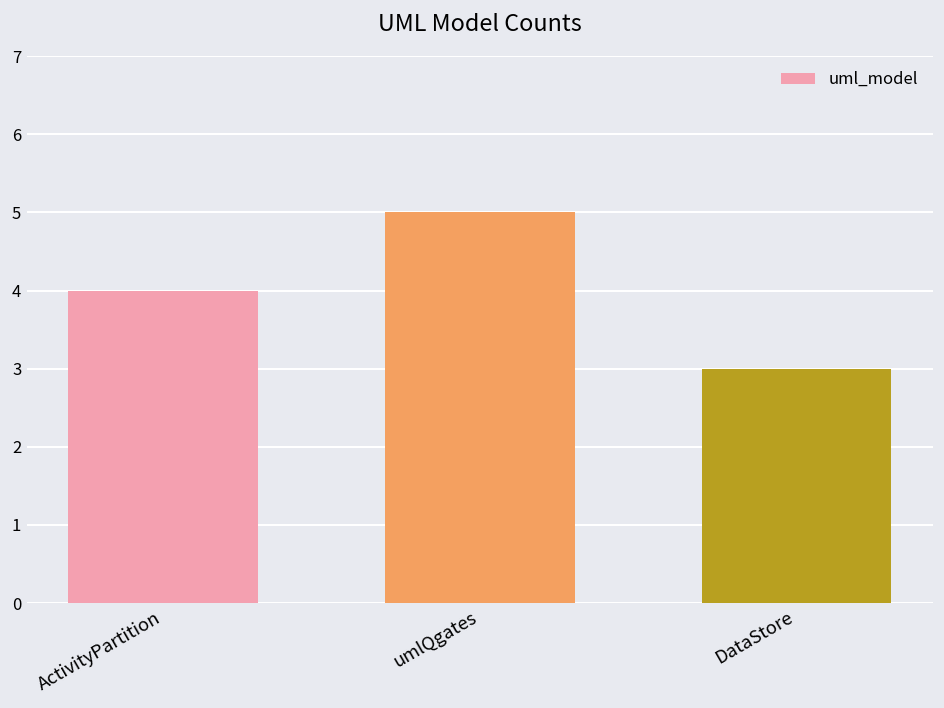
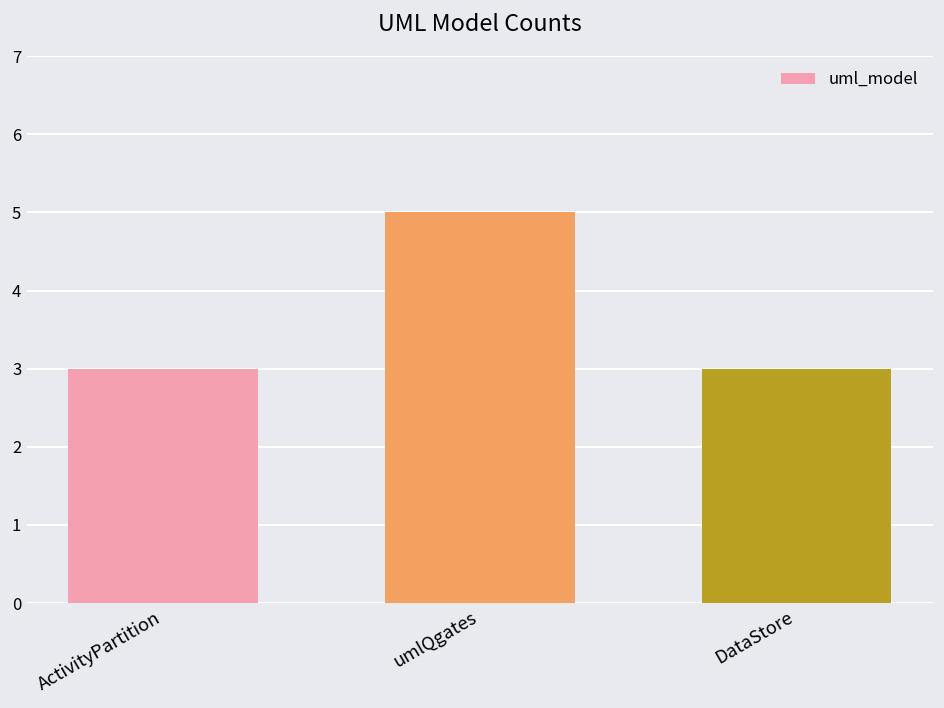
ActivityPartition: 4 -> 3
